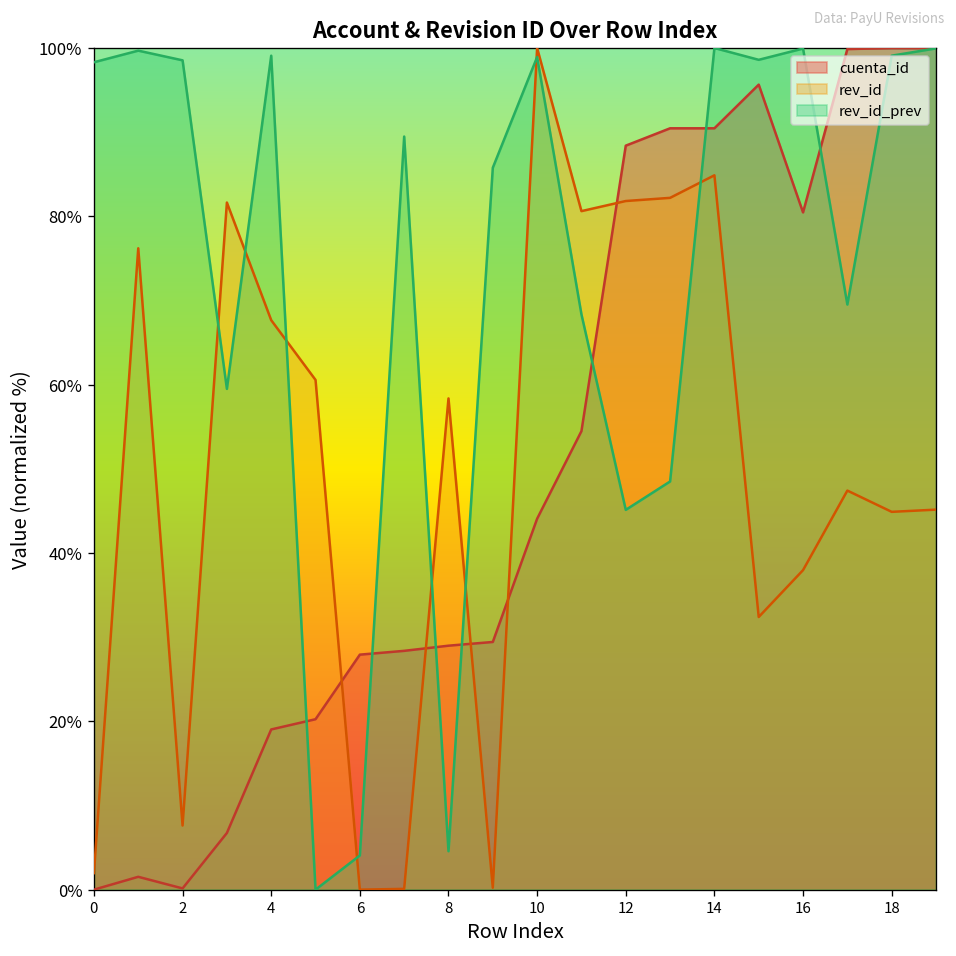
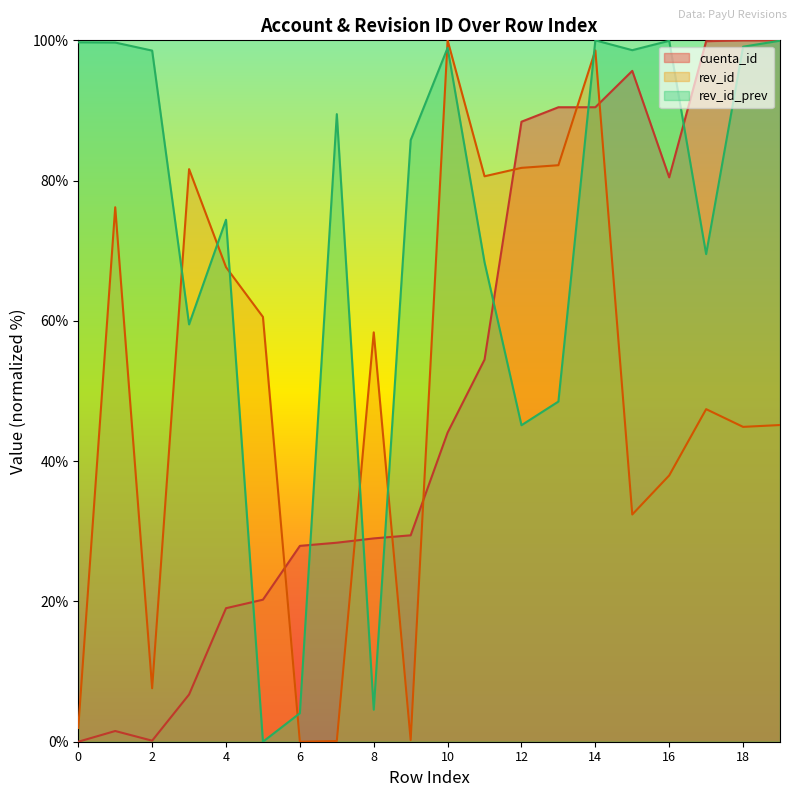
rev_id_prev, 0: 98% -> 100%
rev_id_prev, 4: 99% -> 74%
rev_id, 14: 85% -> 99%
